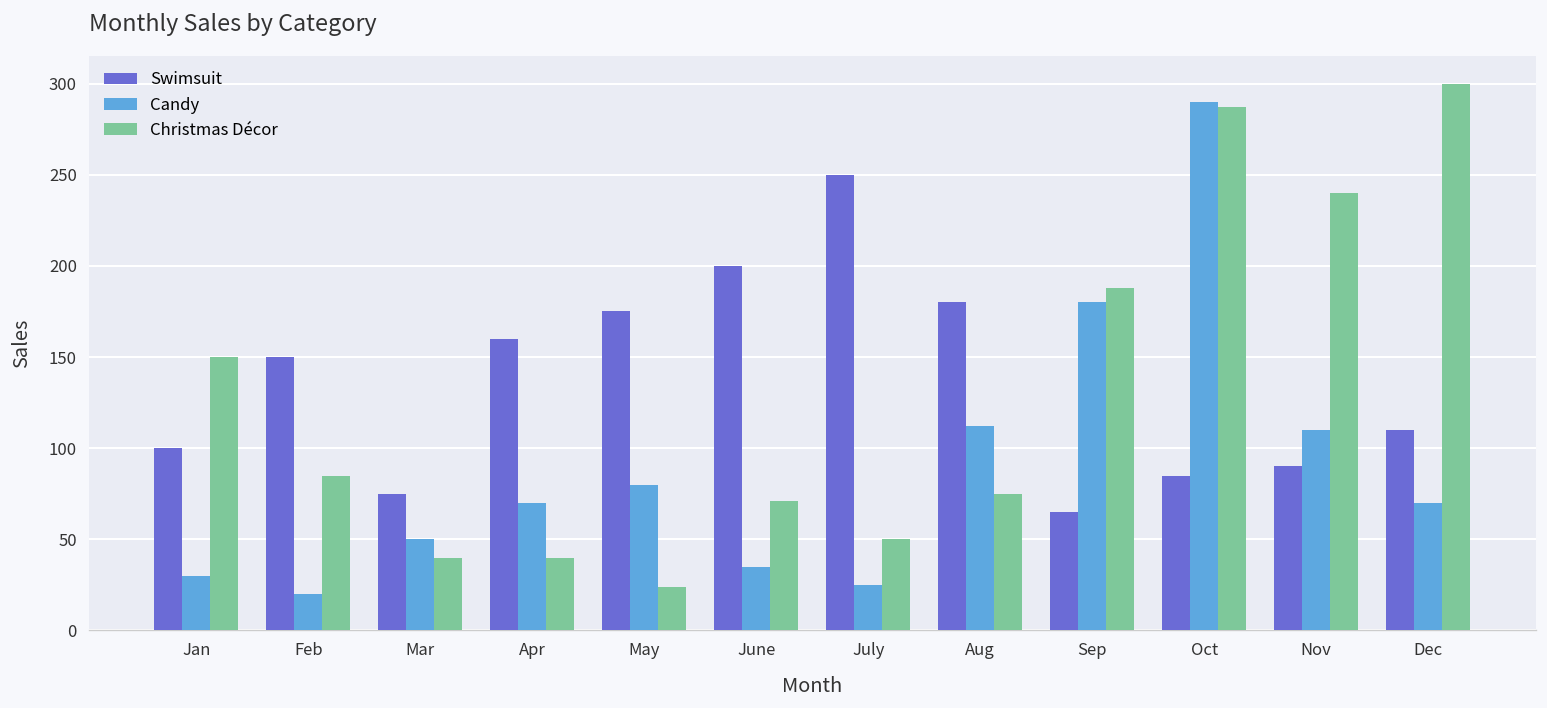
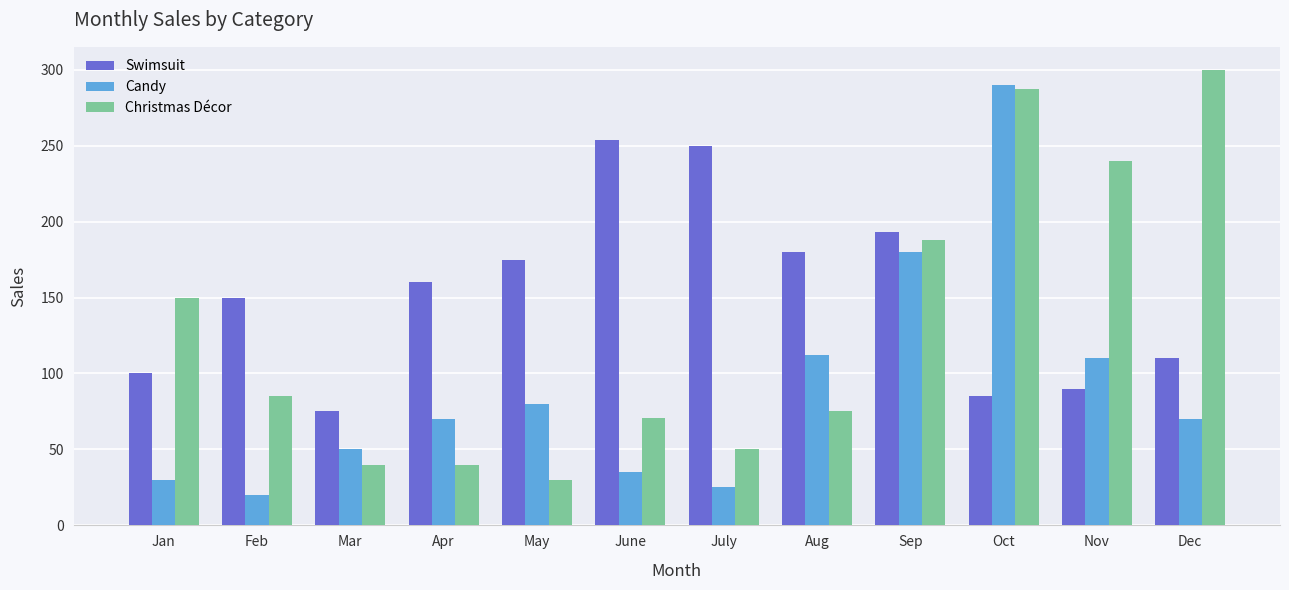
Christmas Décor, May: 24 -> 30
Swimsuit, June: 200 -> 254
Swimsuit, Sep: 65 -> 193
